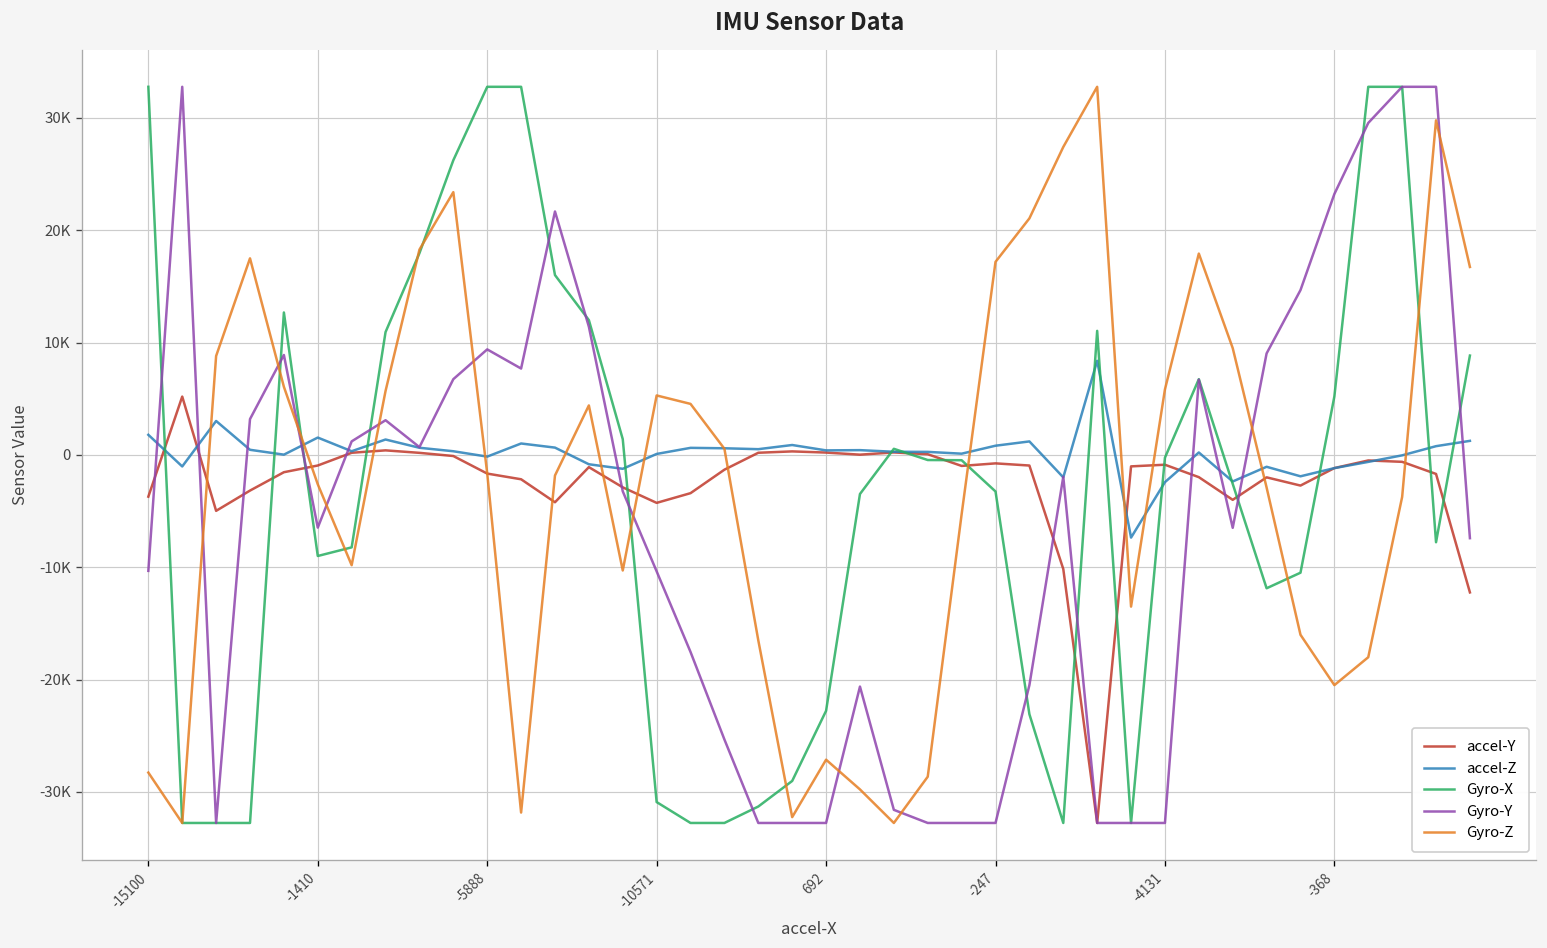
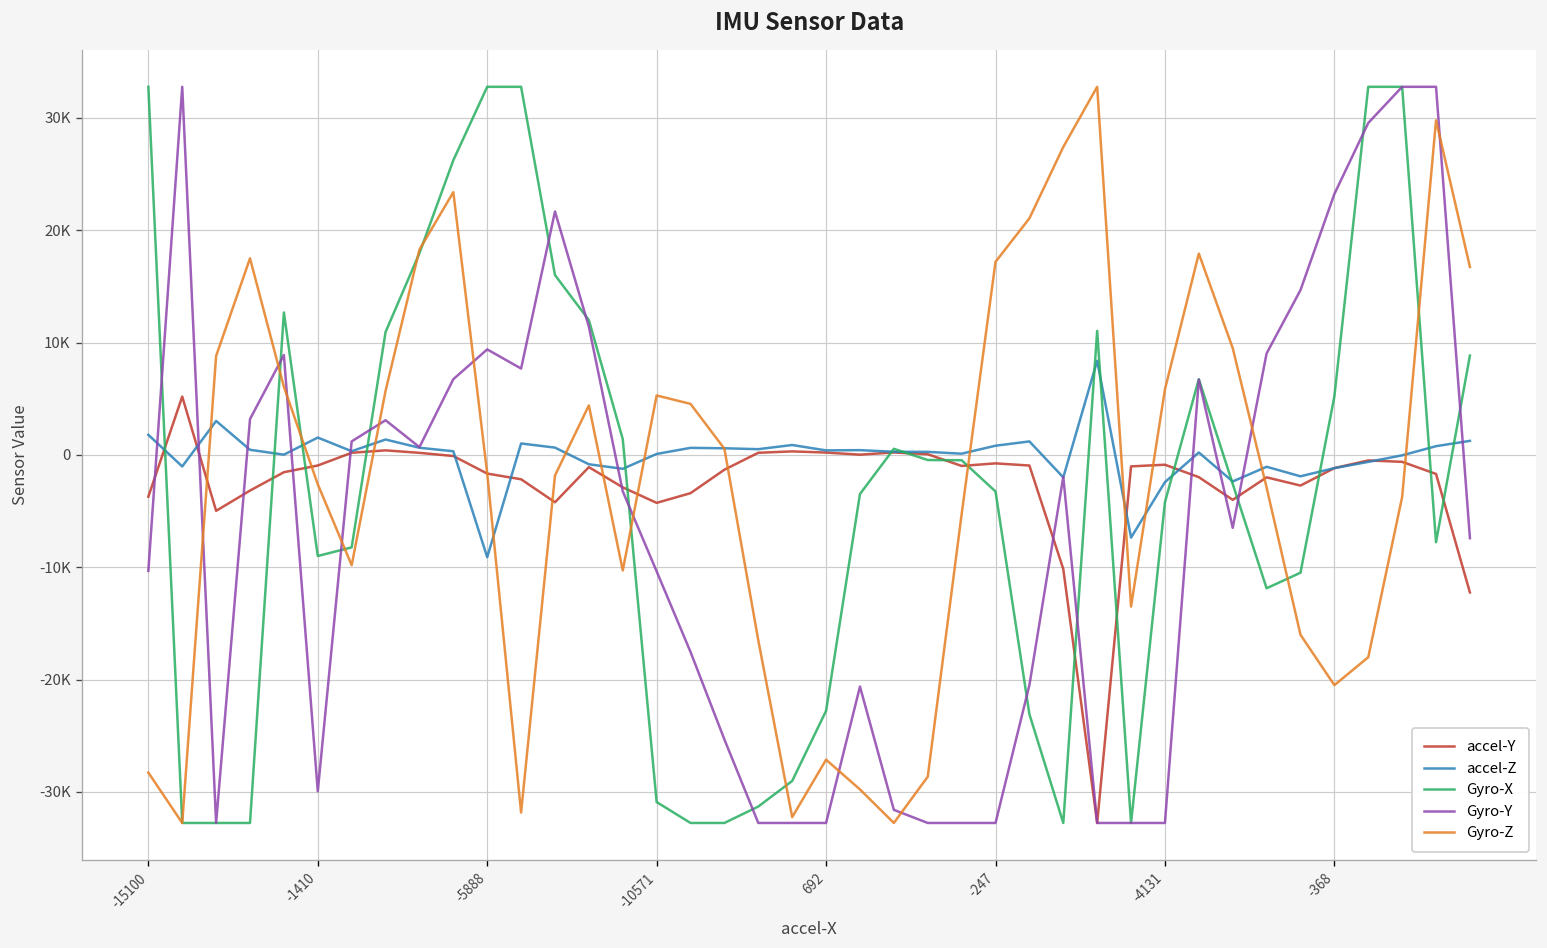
Gyro-Y, -1410: -6000 -> -30000
accel-Z, -5888: 0 -> -9000
Gyro-X, -4131: 0 -> -4000
